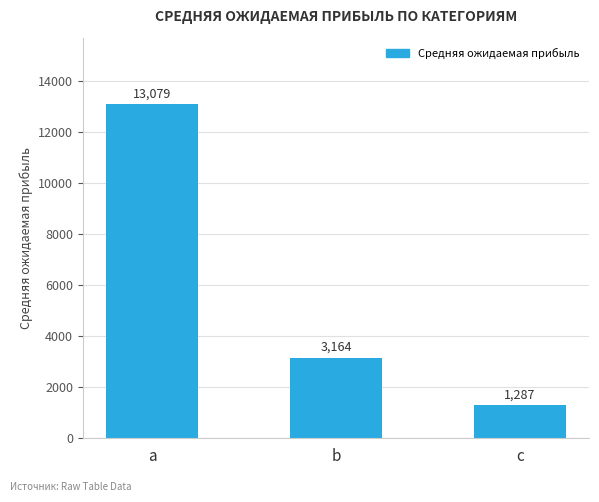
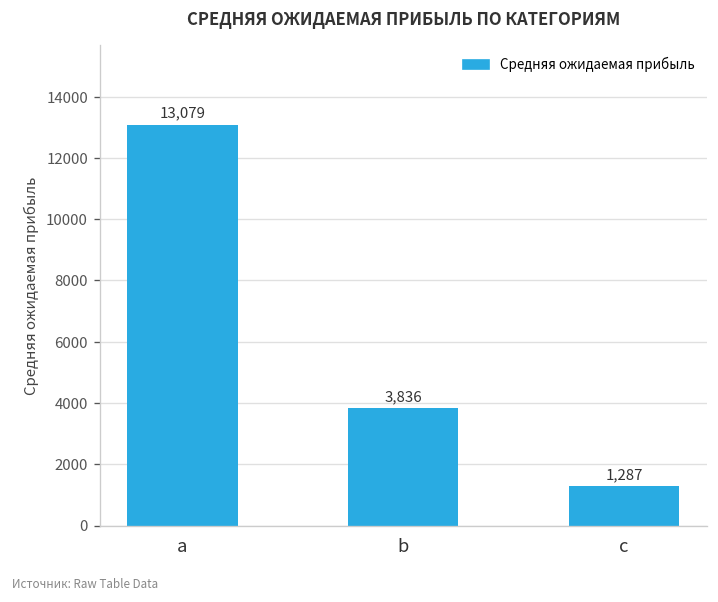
b: 3,164 -> 3,836
